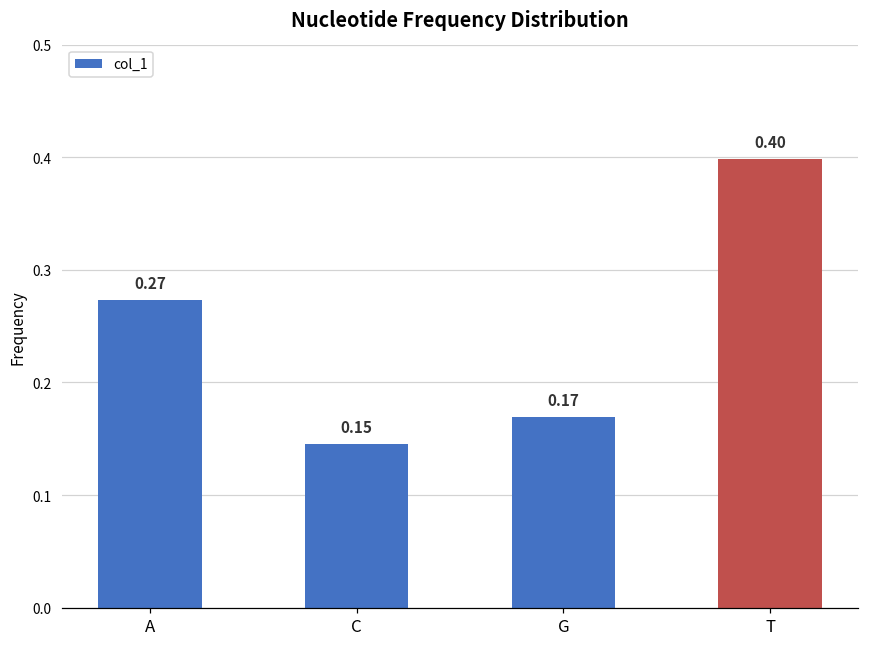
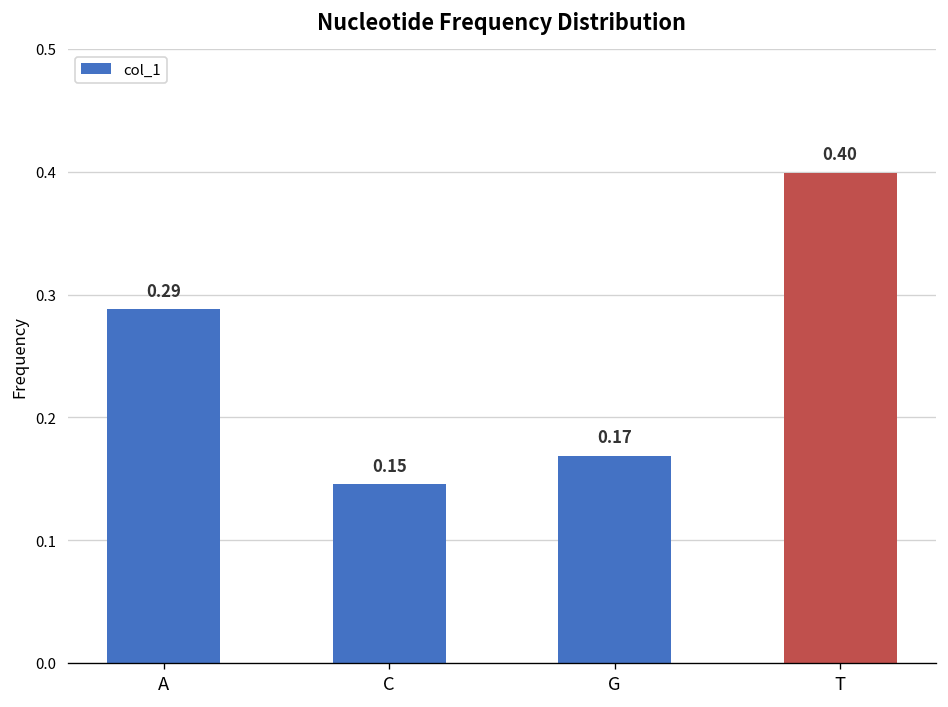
A: 0.27 -> 0.29
